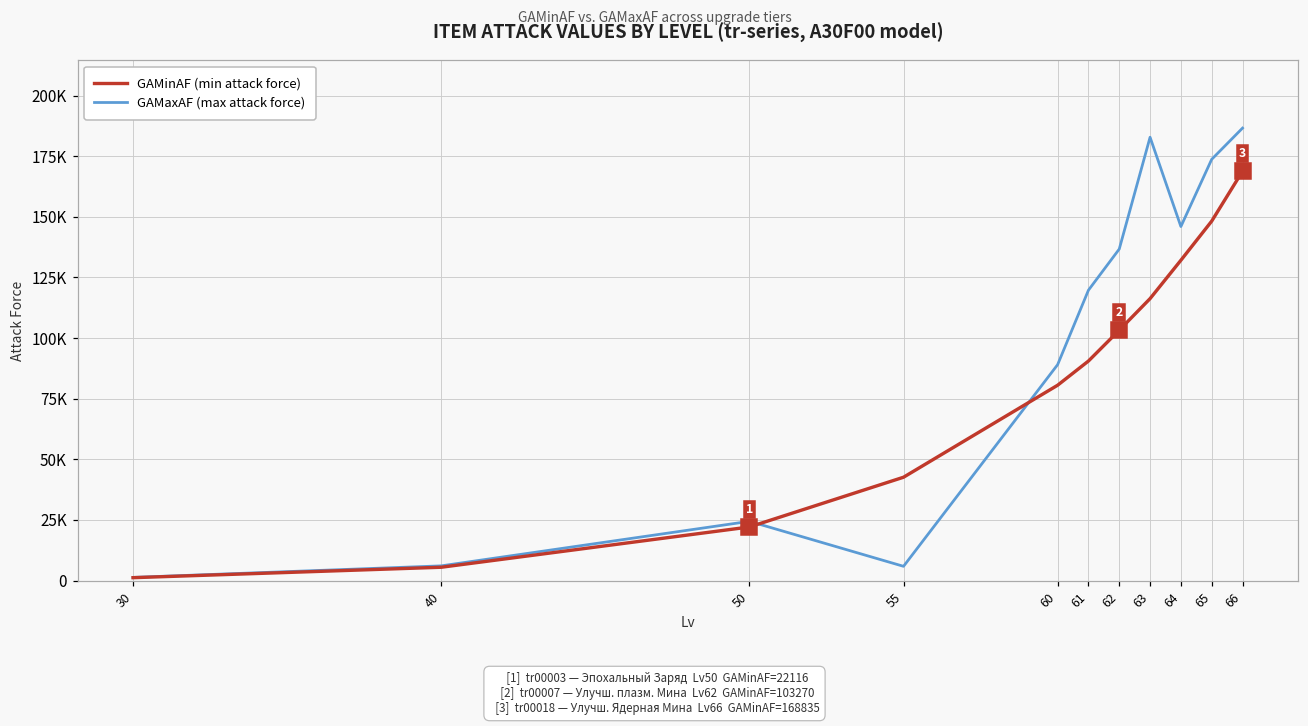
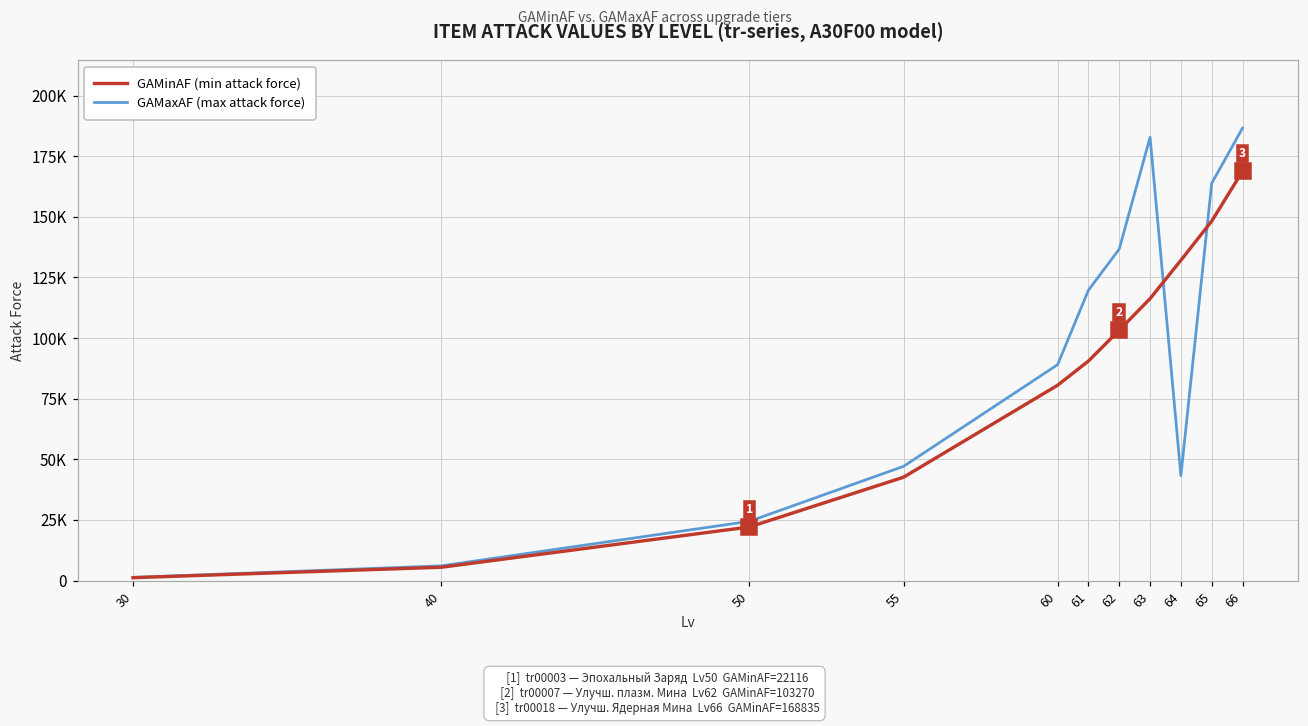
GAMaxAF (max attack force), 55: 6000 -> 47000
GAMaxAF (max attack force), 64: 146000 -> 43000
GAMaxAF (max attack force), 65: 174000 -> 164000
